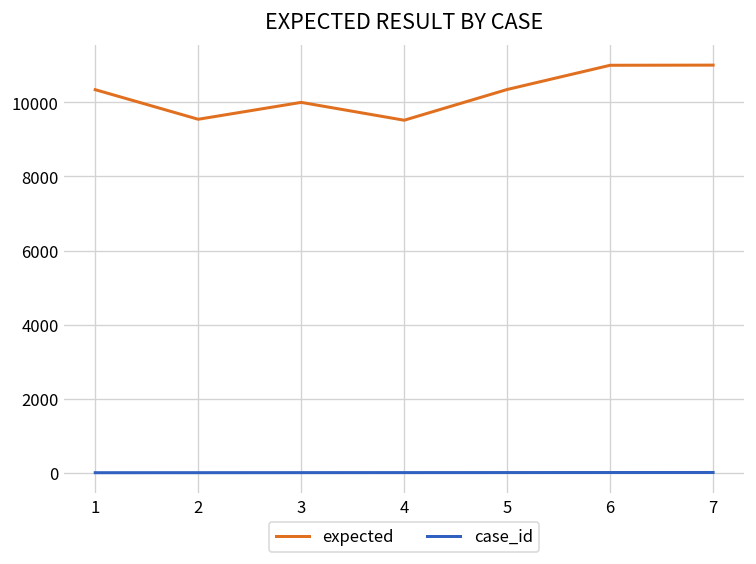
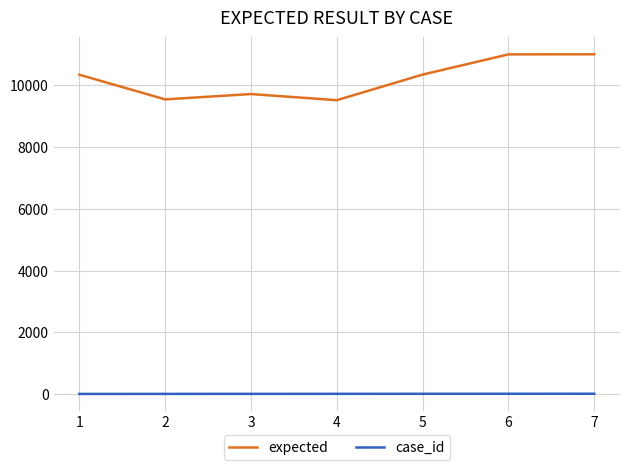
expected, 3: 10000 -> 9700
